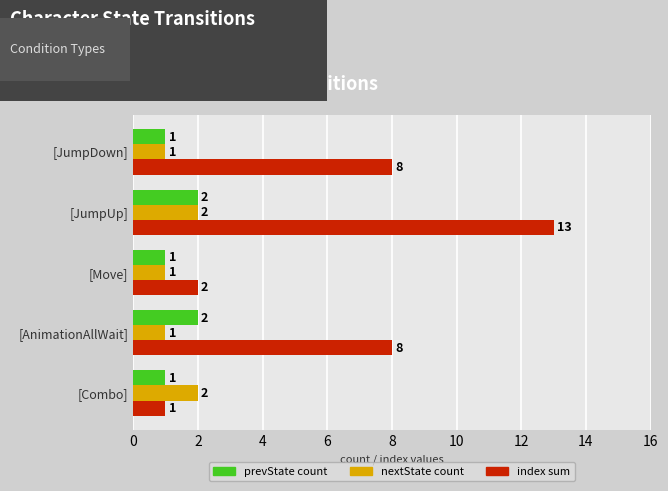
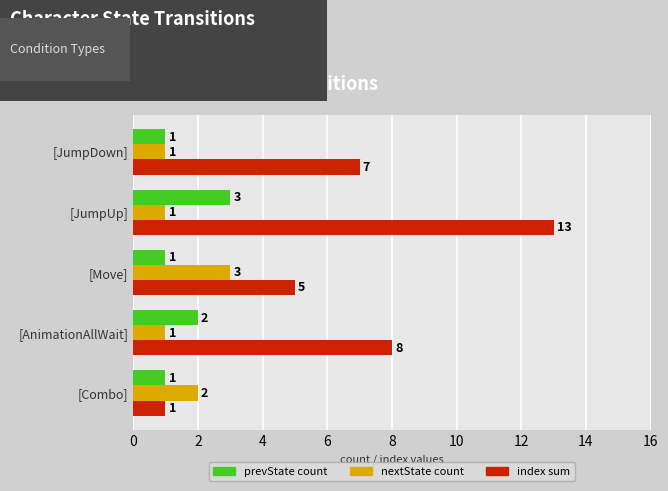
index sum, [JumpDown]: 8 -> 7
prevState count, [JumpUp]: 2 -> 3
nextState count, [JumpUp]: 2 -> 1
nextState count, [Move]: 1 -> 3
index sum, [Move]: 2 -> 5
